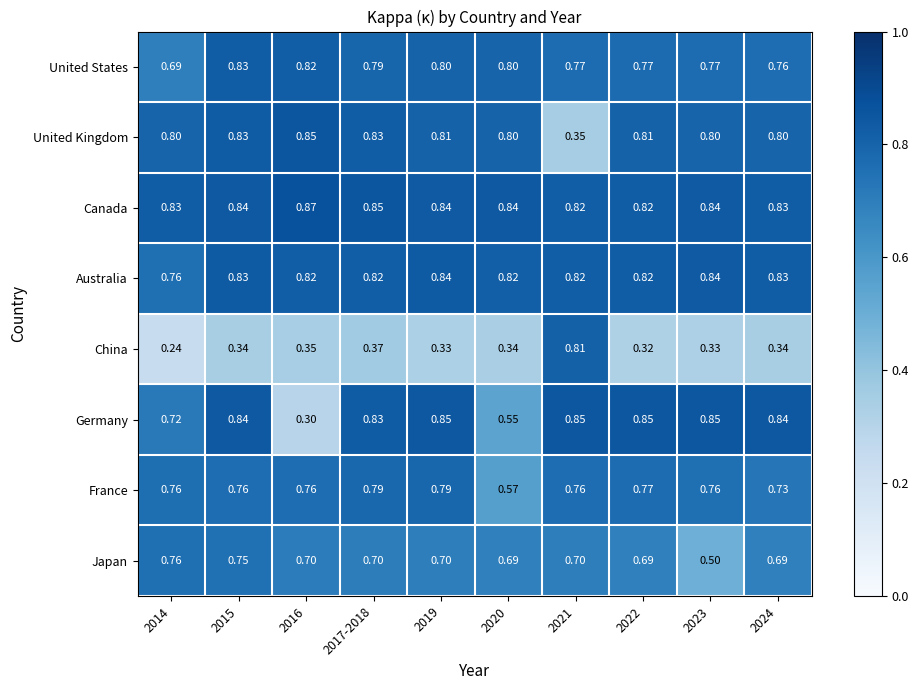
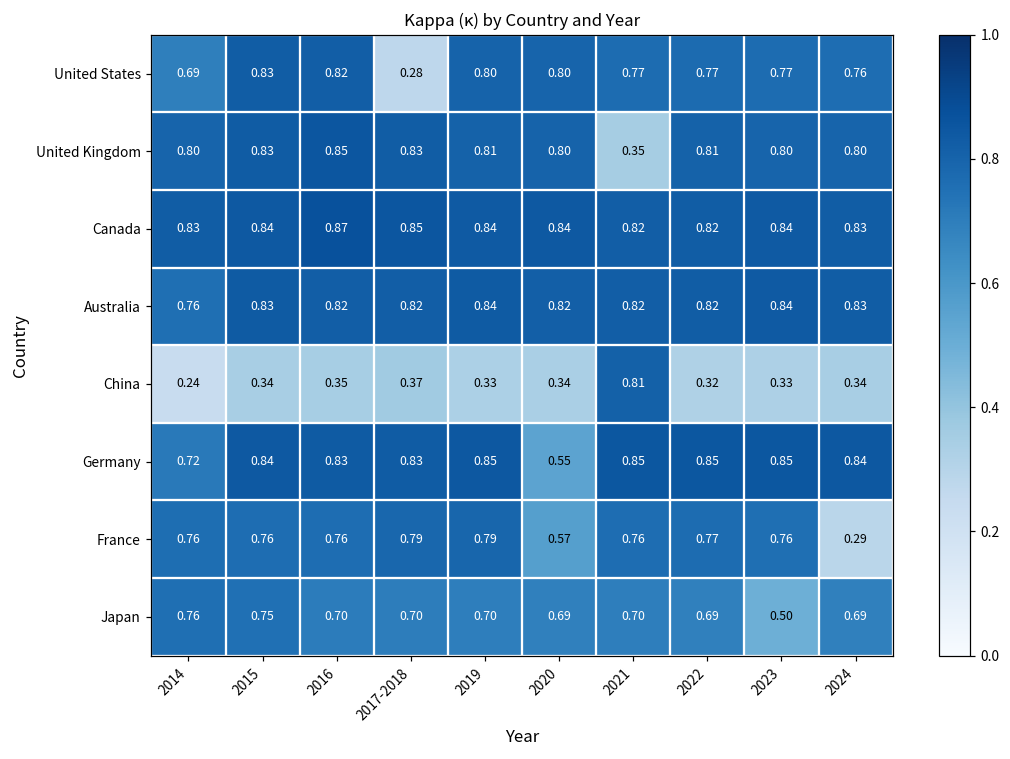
United States, 2017-2018: 0.79 -> 0.28
Germany, 2016: 0.30 -> 0.83
France, 2024: 0.73 -> 0.29
